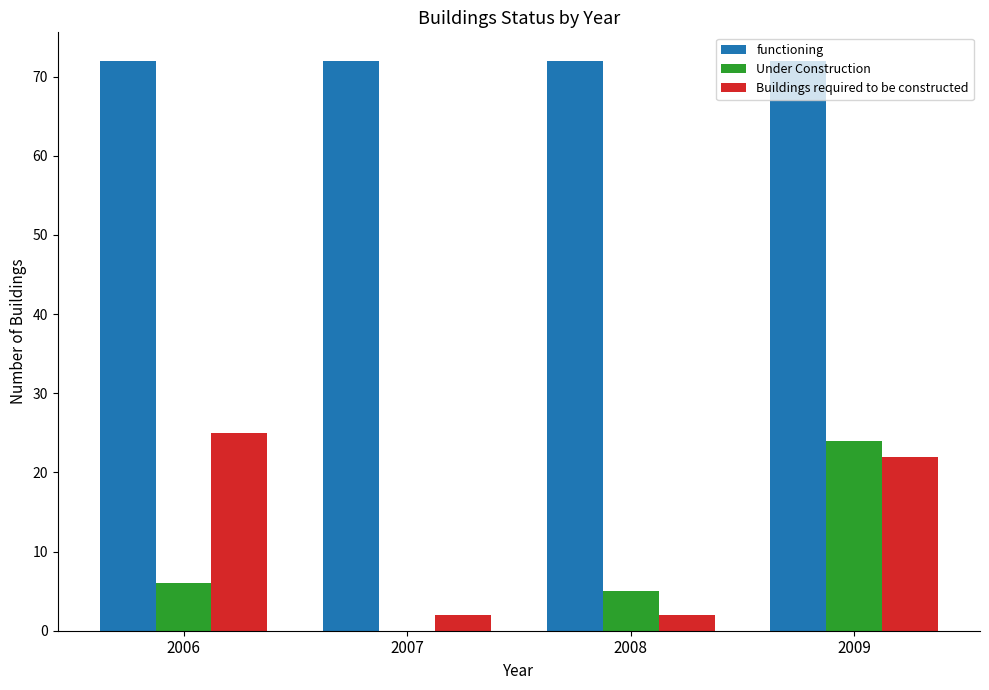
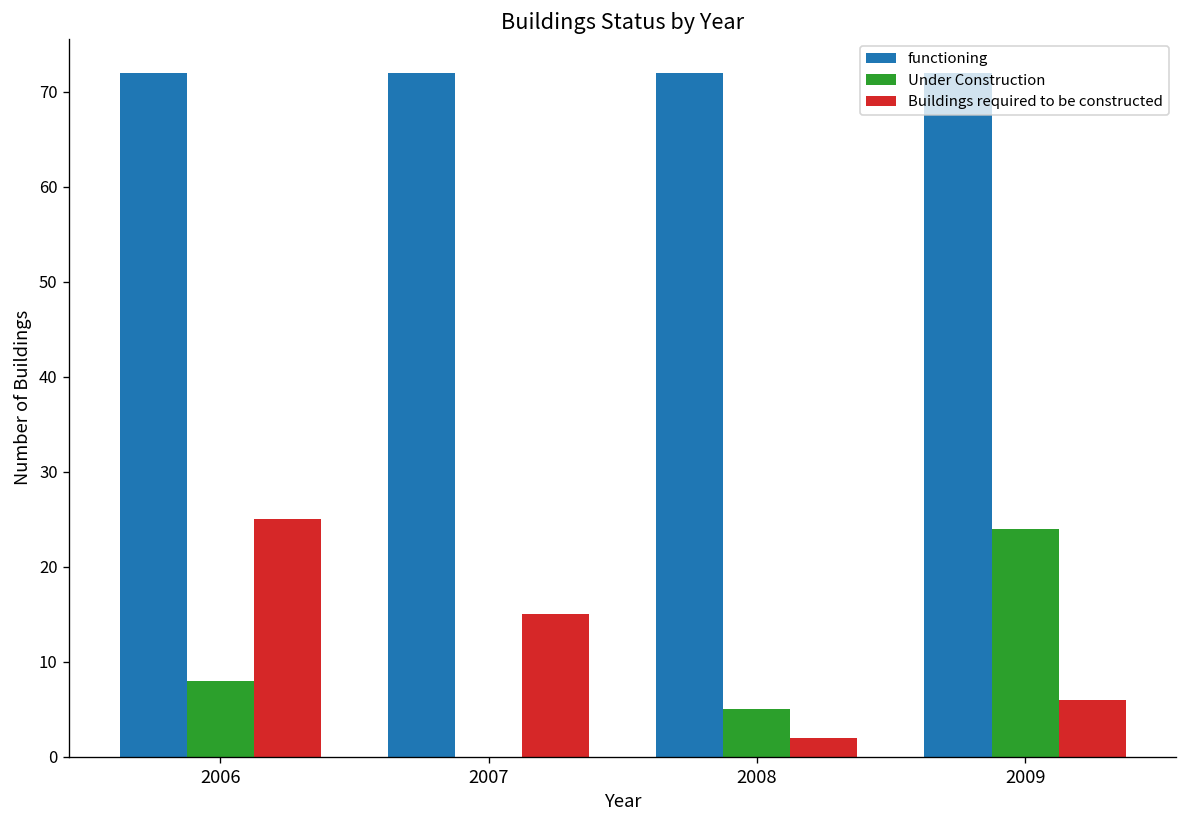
Under Construction, 2006: 6 -> 8
Buildings required to be constructed, 2007: 2 -> 15
Buildings required to be constructed, 2009: 22 -> 6
